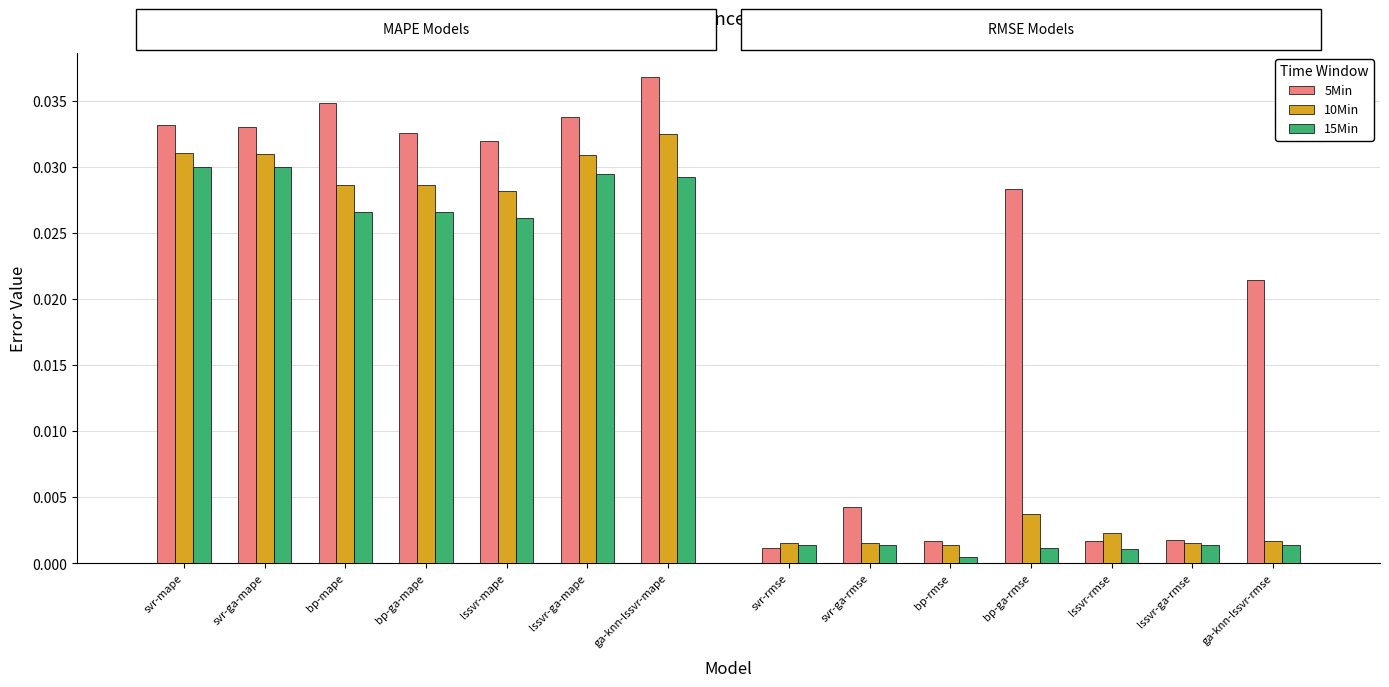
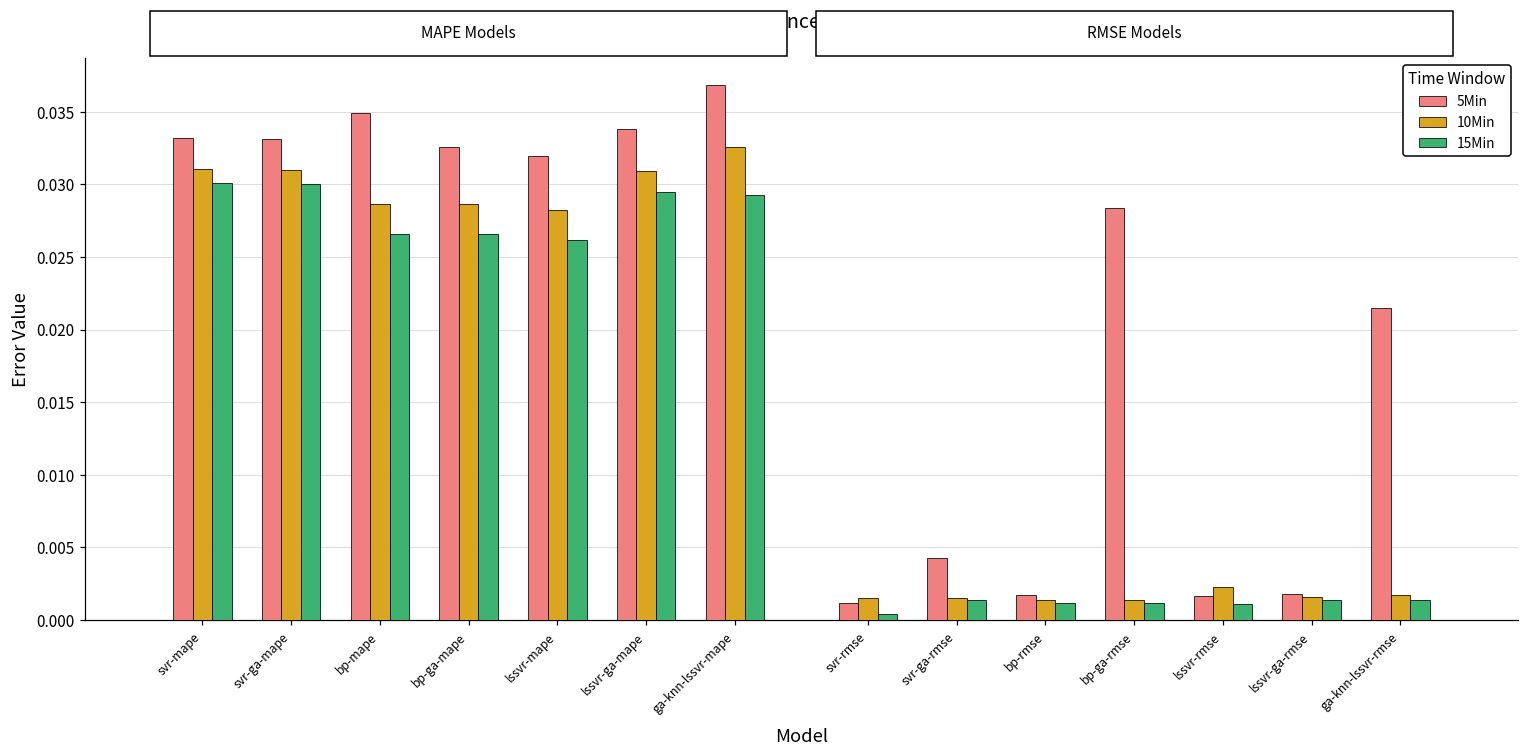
15Min, svr-rmse: 0.0014 -> 0.0004
15Min, bp-rmse: 0.0005 -> 0.0012
10Min, bp-ga-rmse: 0.0038 -> 0.0014
